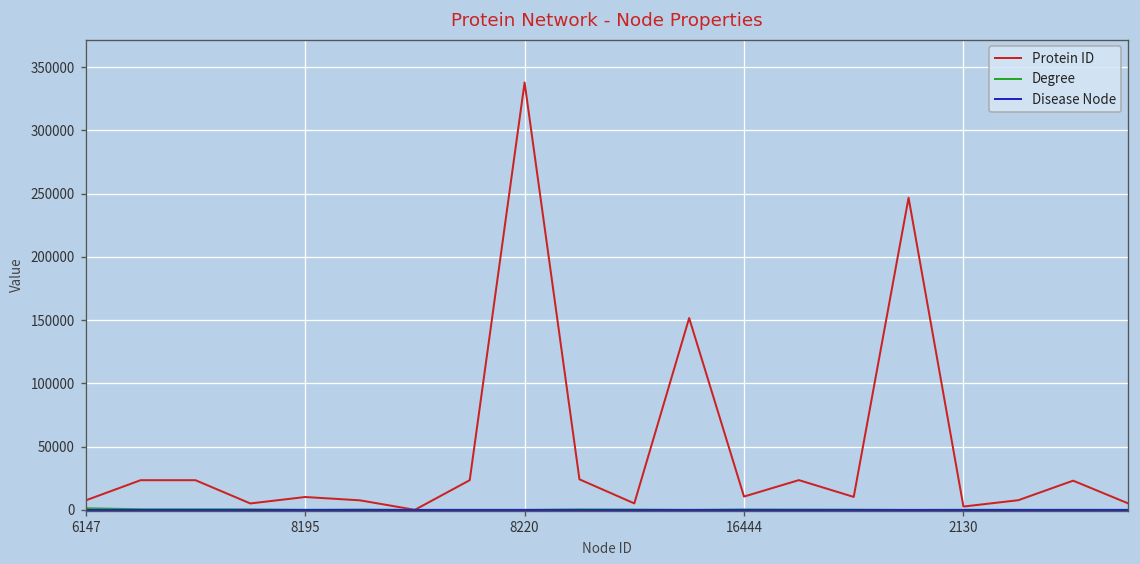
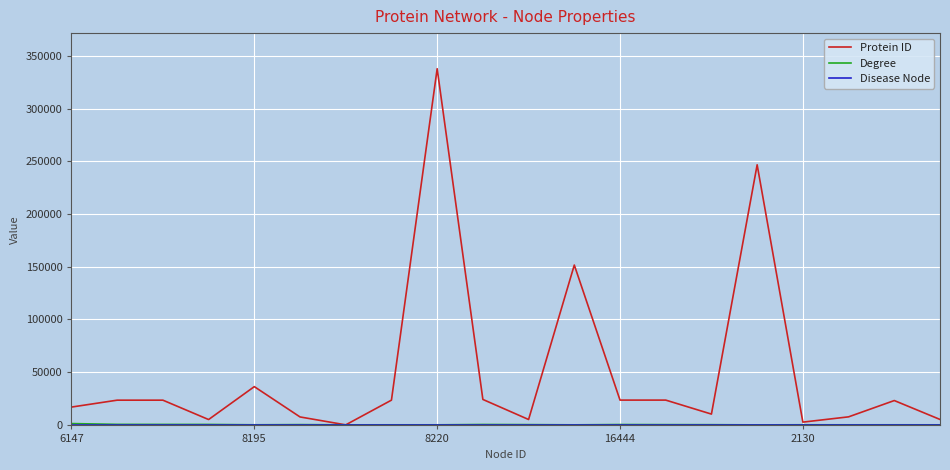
Protein ID, 6147: 8000 -> 17000
Protein ID, 8195: 10000 -> 36000
Protein ID, 16444: 11000 -> 24000
